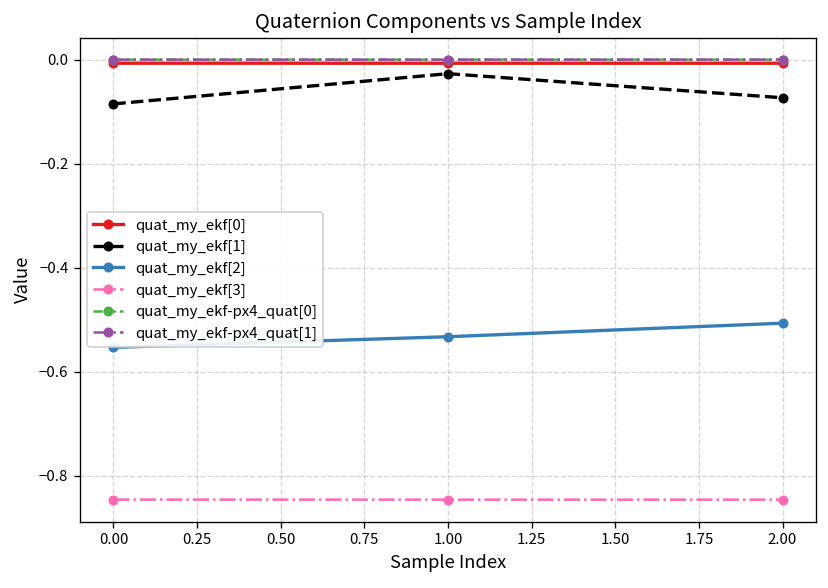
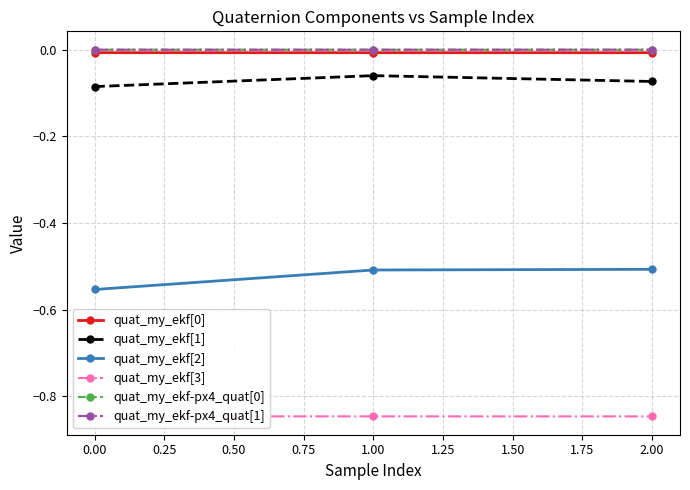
quat_my_ekf[1], 1.00: -0.03 -> -0.06
quat_my_ekf[2], 1.00: -0.53 -> -0.51
